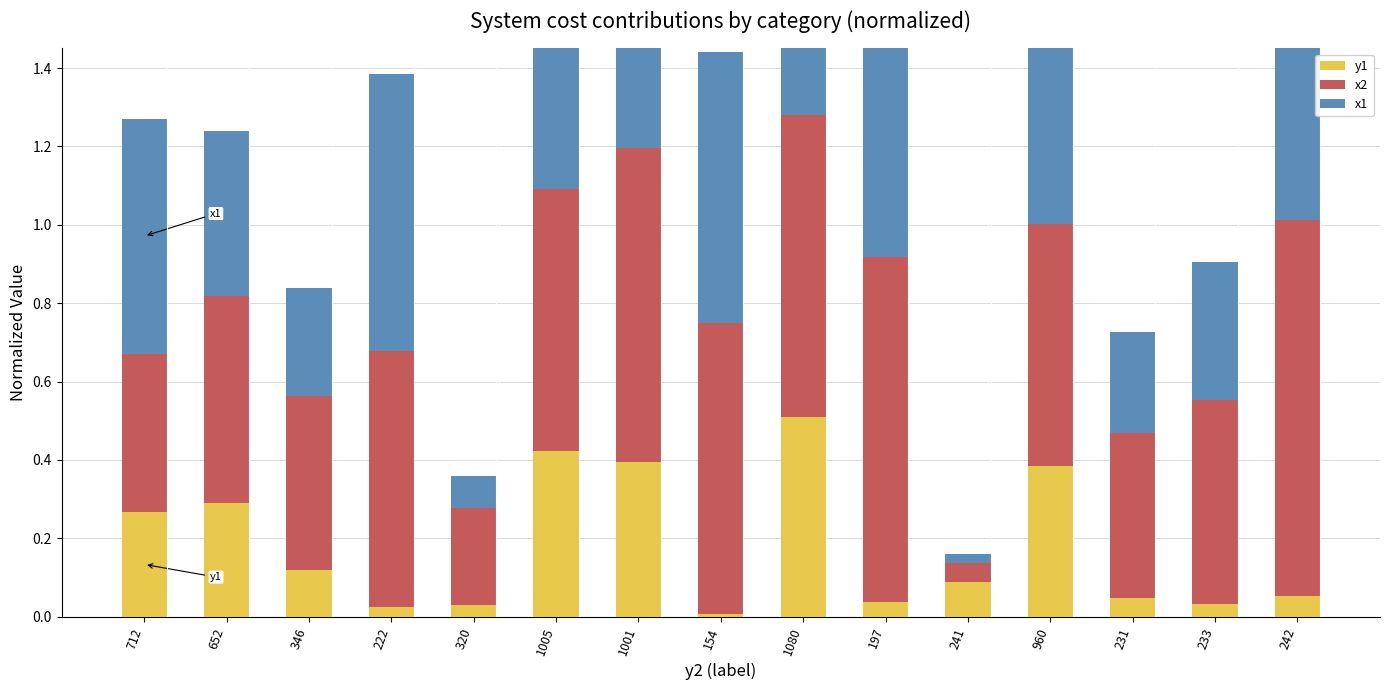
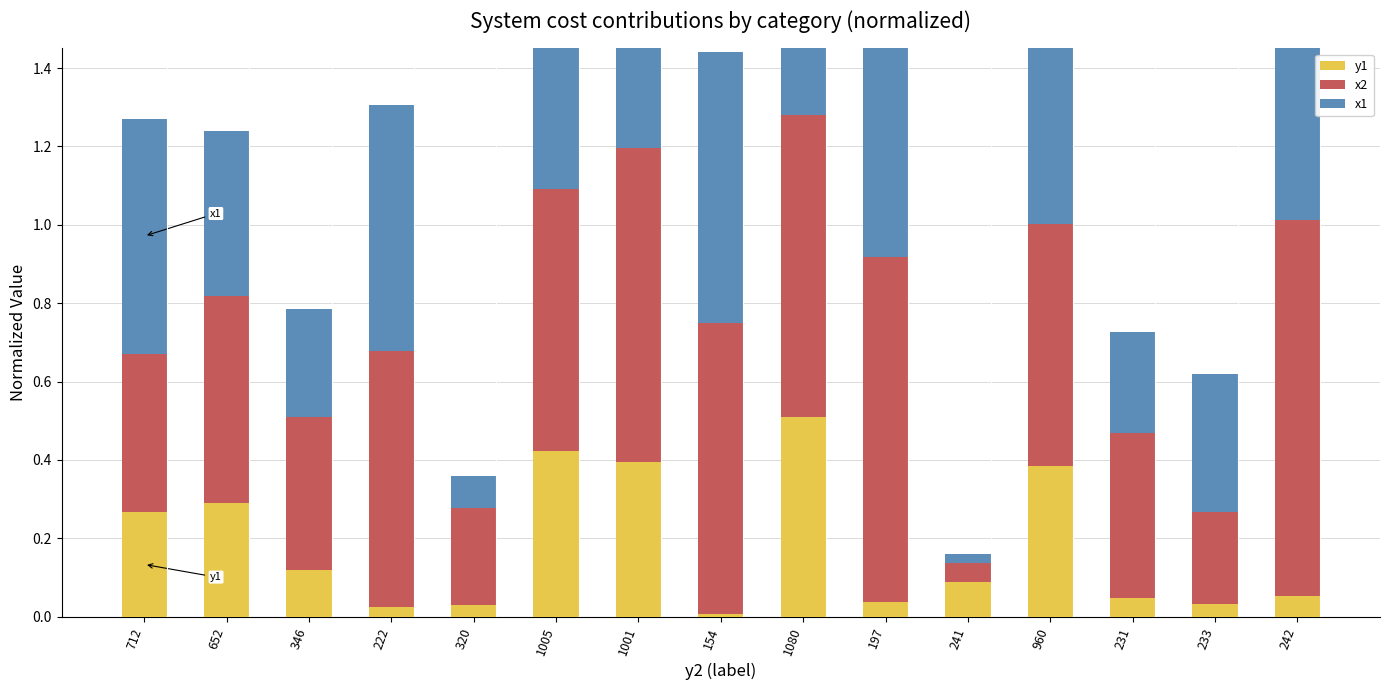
x2, 346: 0.44 -> 0.39
x1, 222: 0.71 -> 0.63
x2, 233: 0.52 -> 0.24
